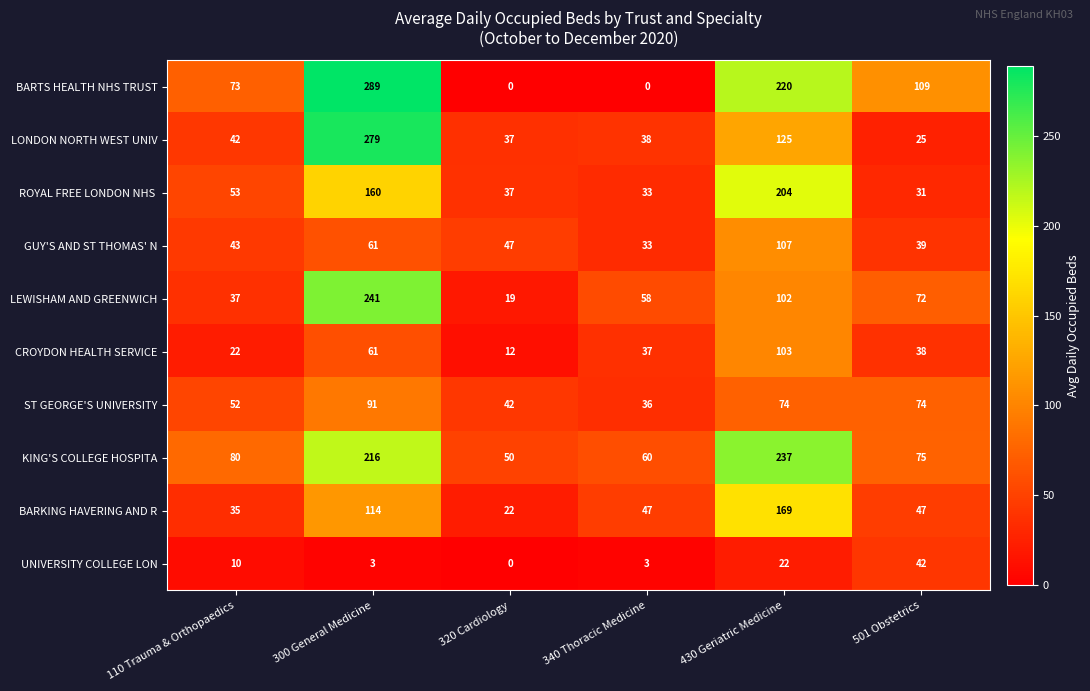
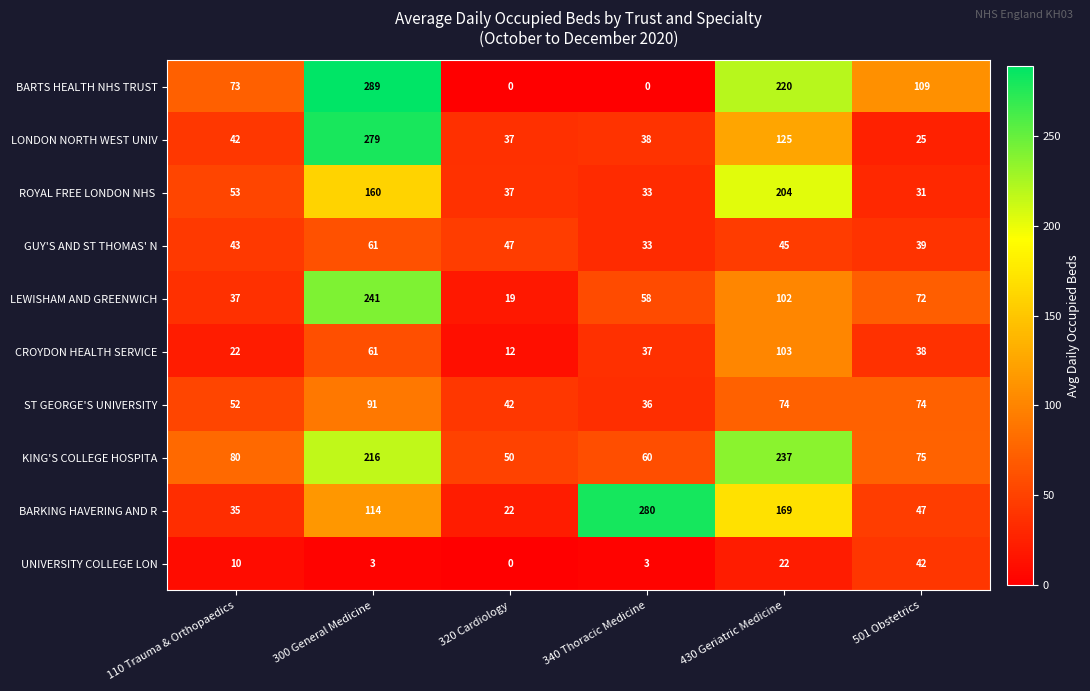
GUY'S AND ST THOMAS' N, 430 Geriatric Medicine: 107 -> 45
BARKING HAVERING AND R, 340 Thoracic Medicine: 47 -> 280
